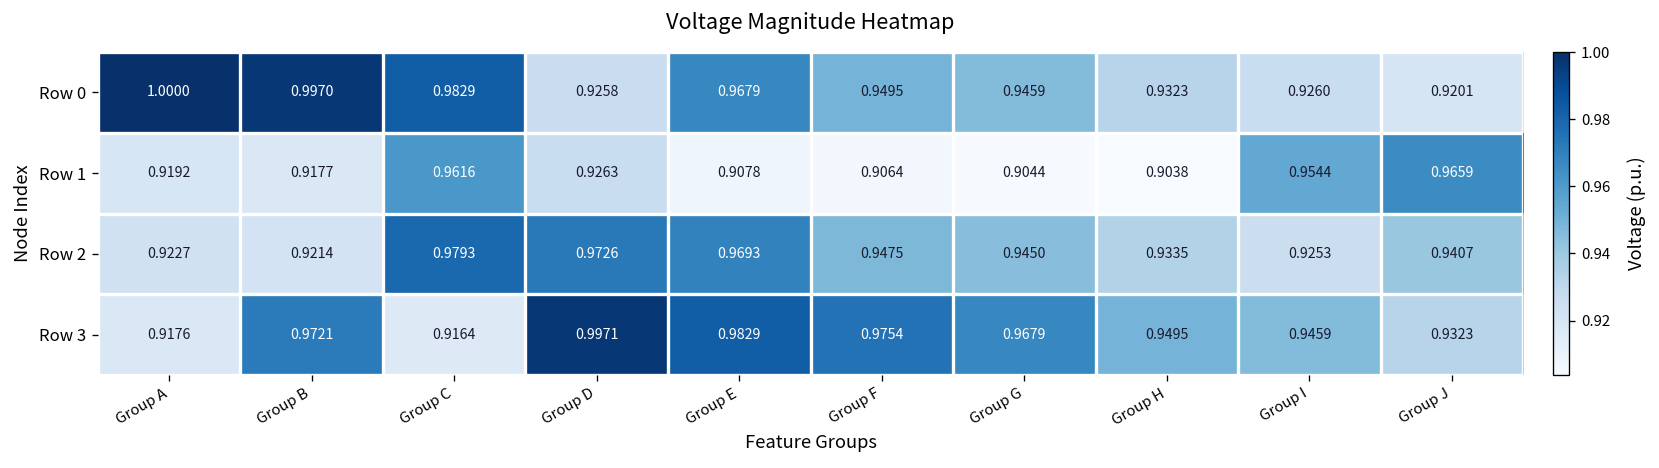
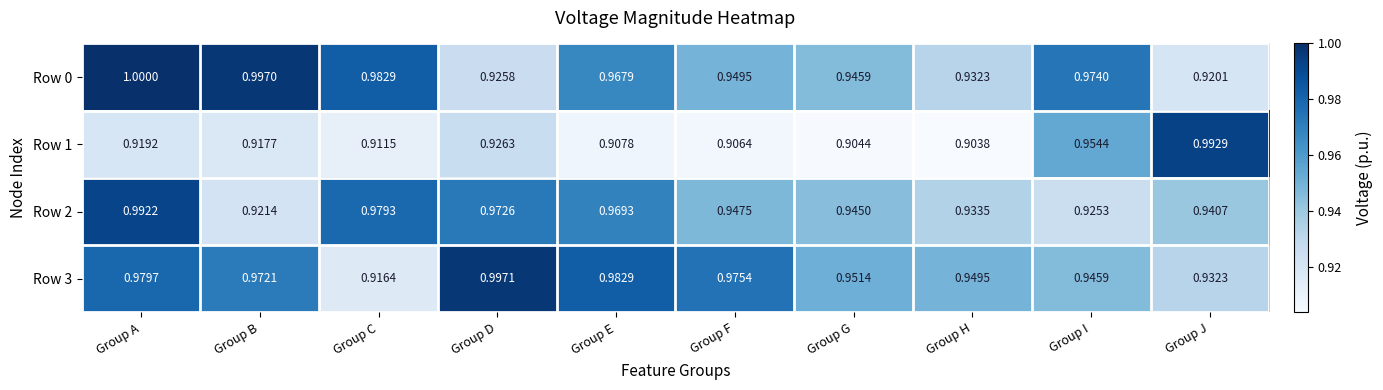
Row 0, Group I: 0.9260 -> 0.9740
Row 1, Group C: 0.9616 -> 0.9115
Row 1, Group J: 0.9659 -> 0.9929
Row 2, Group A: 0.9227 -> 0.9922
Row 3, Group A: 0.9176 -> 0.9797
Row 3, Group G: 0.9679 -> 0.9514
